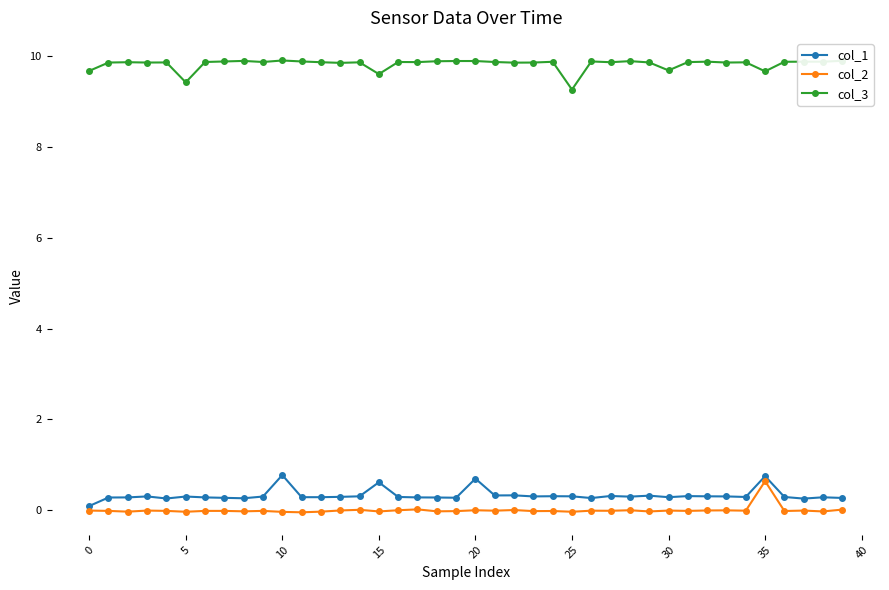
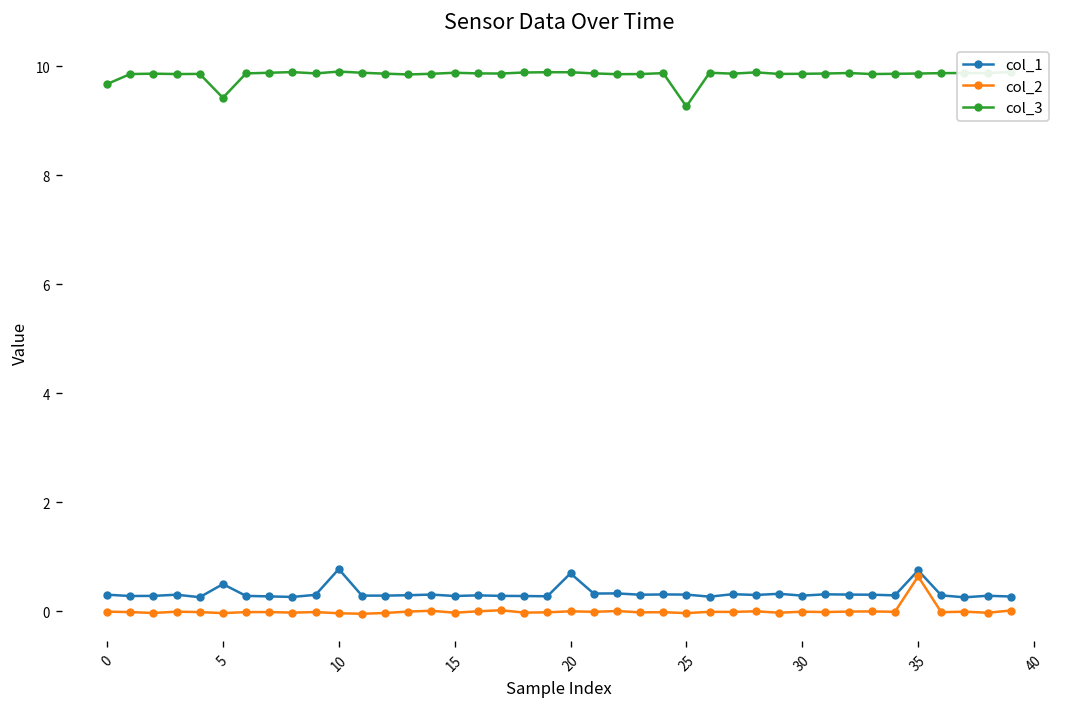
col_1, 0: 0.1 -> 0.3
col_1, 5: 0.3 -> 0.5
col_1, 15: 0.6 -> 0.3
col_3, 15: 9.6 -> 9.9
col_3, 30: 9.7 -> 9.9
col_3, 35: 9.7 -> 9.9
